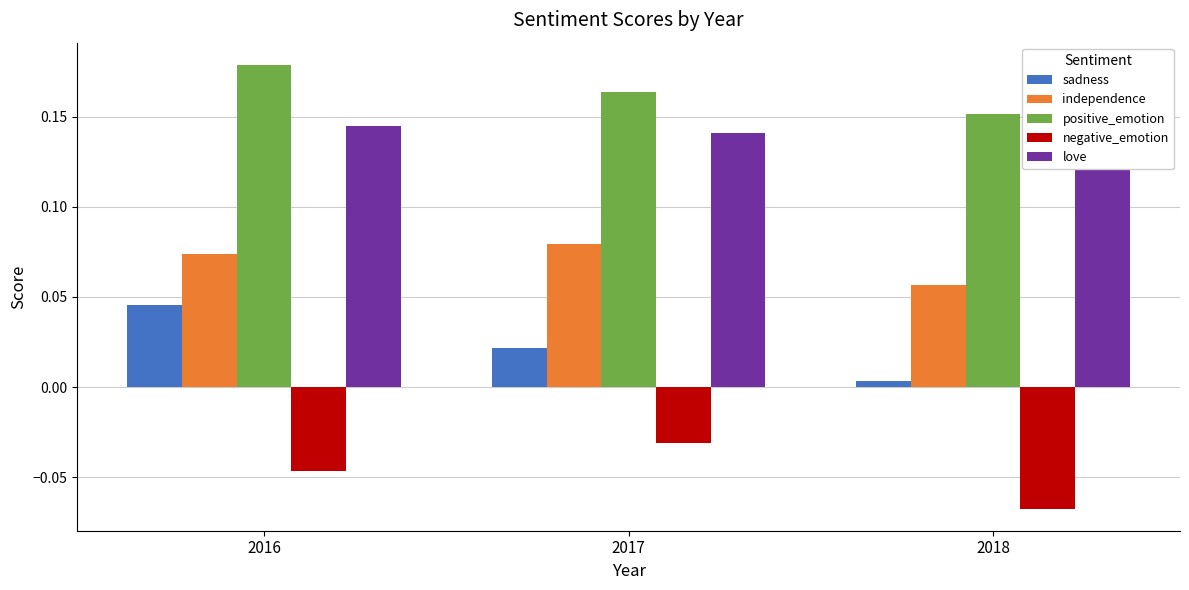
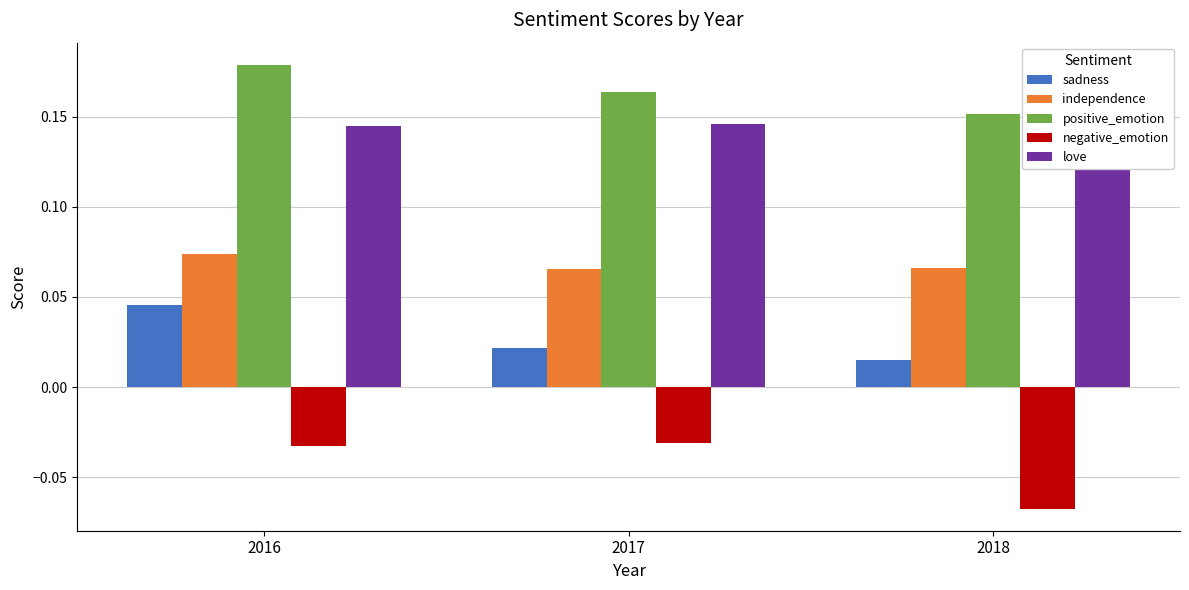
negative_emotion, 2016: -0.047 -> -0.033
independence, 2017: 0.079 -> 0.066
love, 2017: 0.141 -> 0.146
sadness, 2018: 0.004 -> 0.015
independence, 2018: 0.057 -> 0.066
